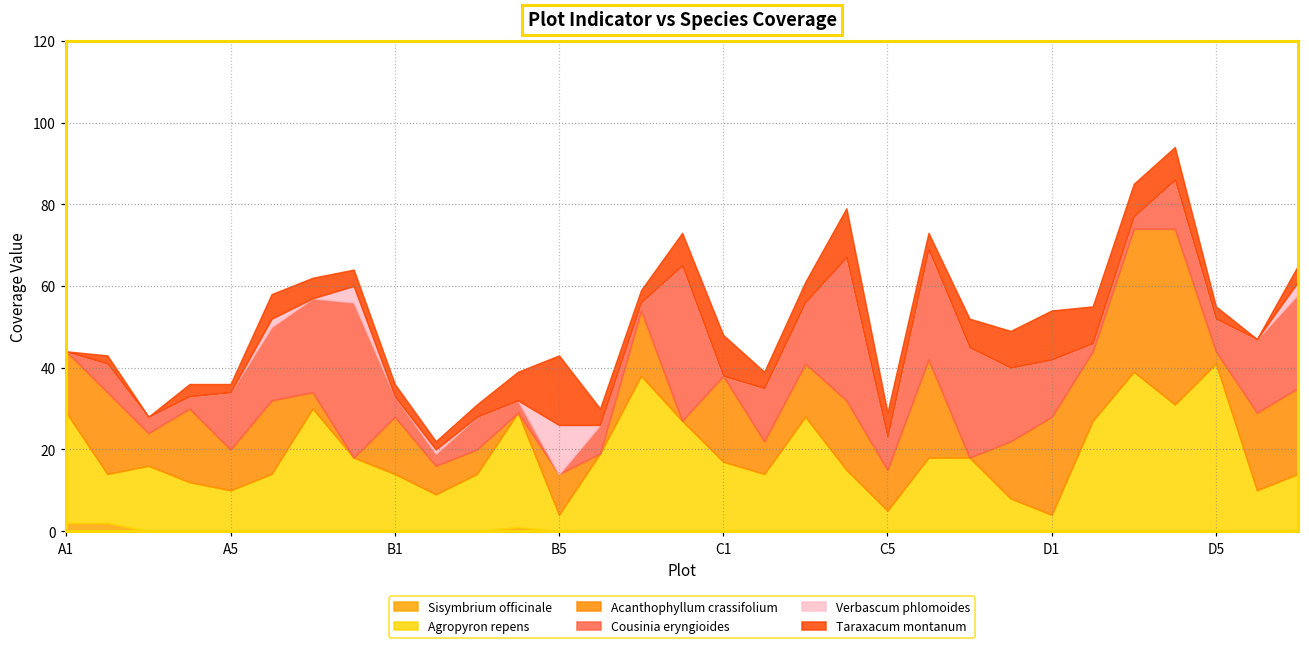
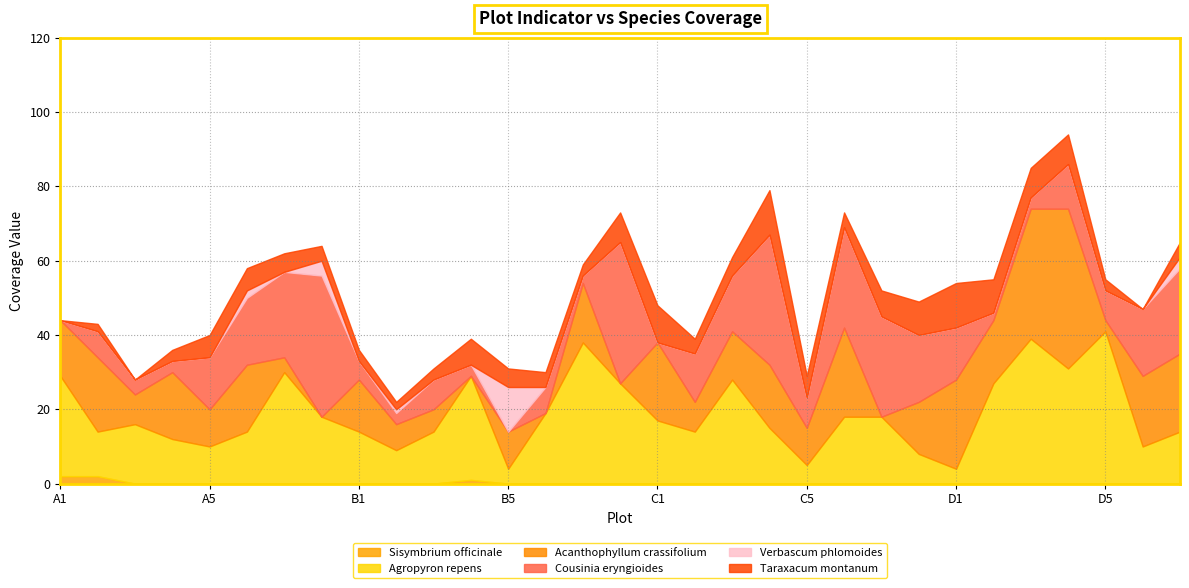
Taraxacum montanum, A5: 2 -> 6
Taraxacum montanum, B5: 17 -> 5
